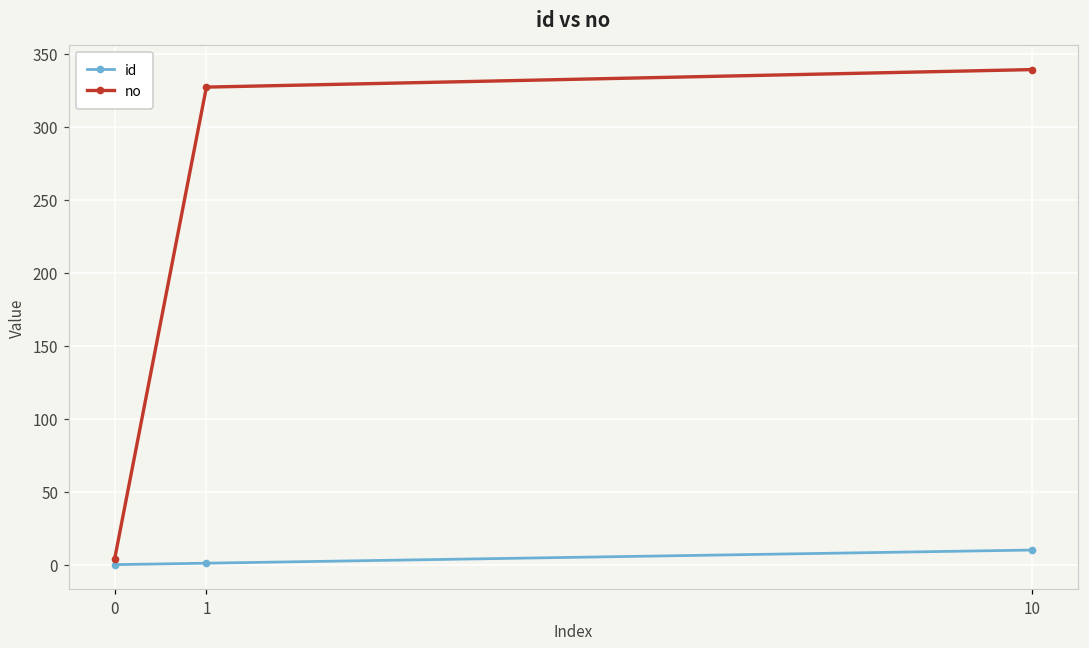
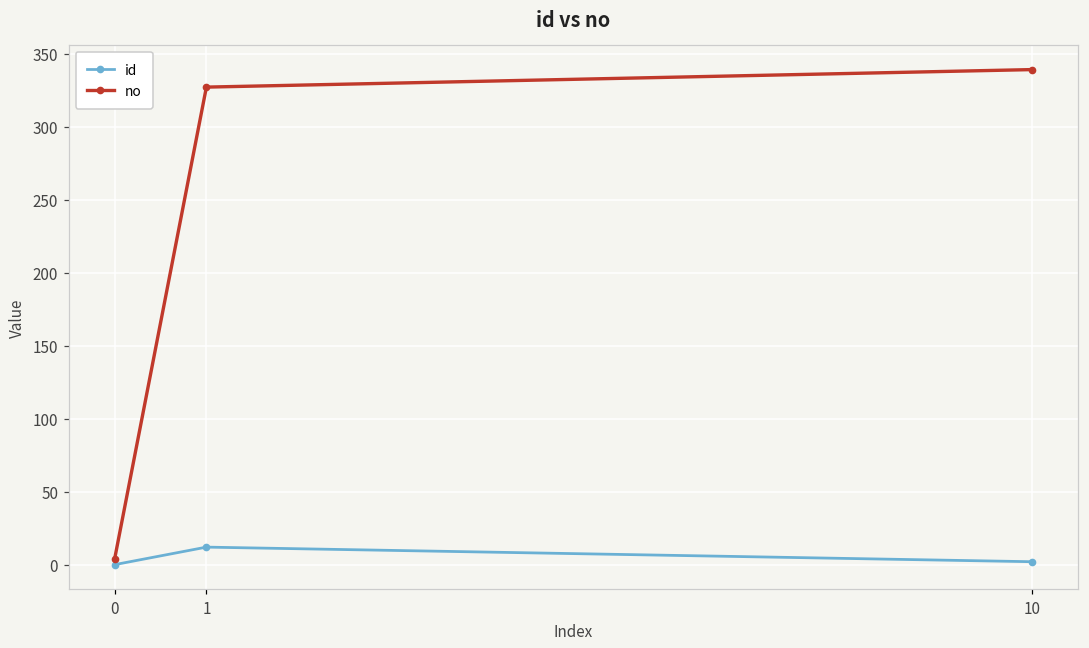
id, 1: 1 -> 12
id, 10: 10 -> 2
